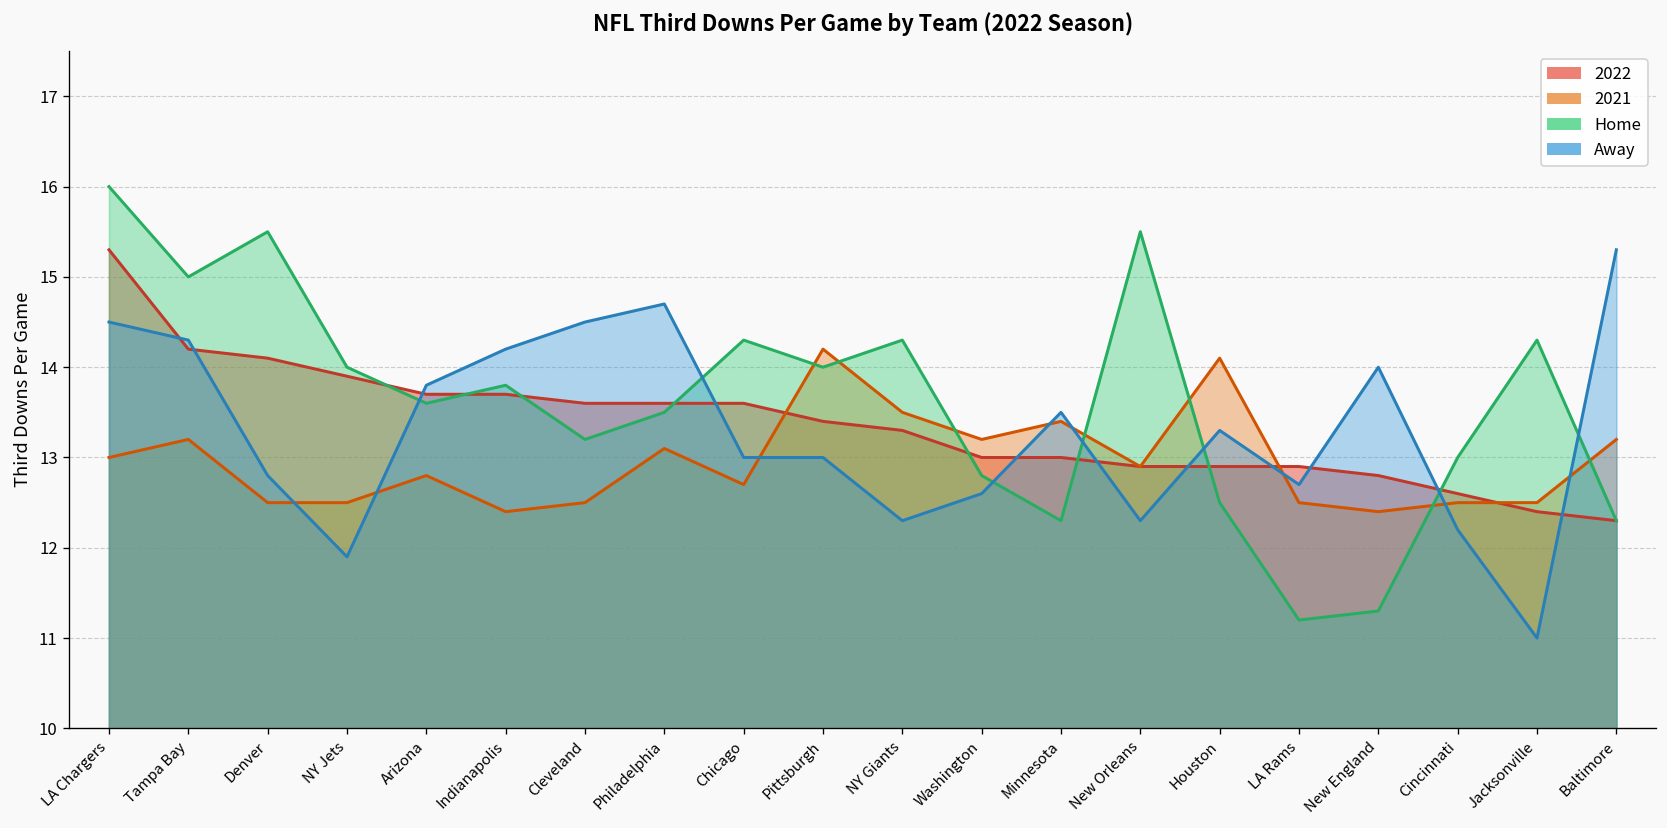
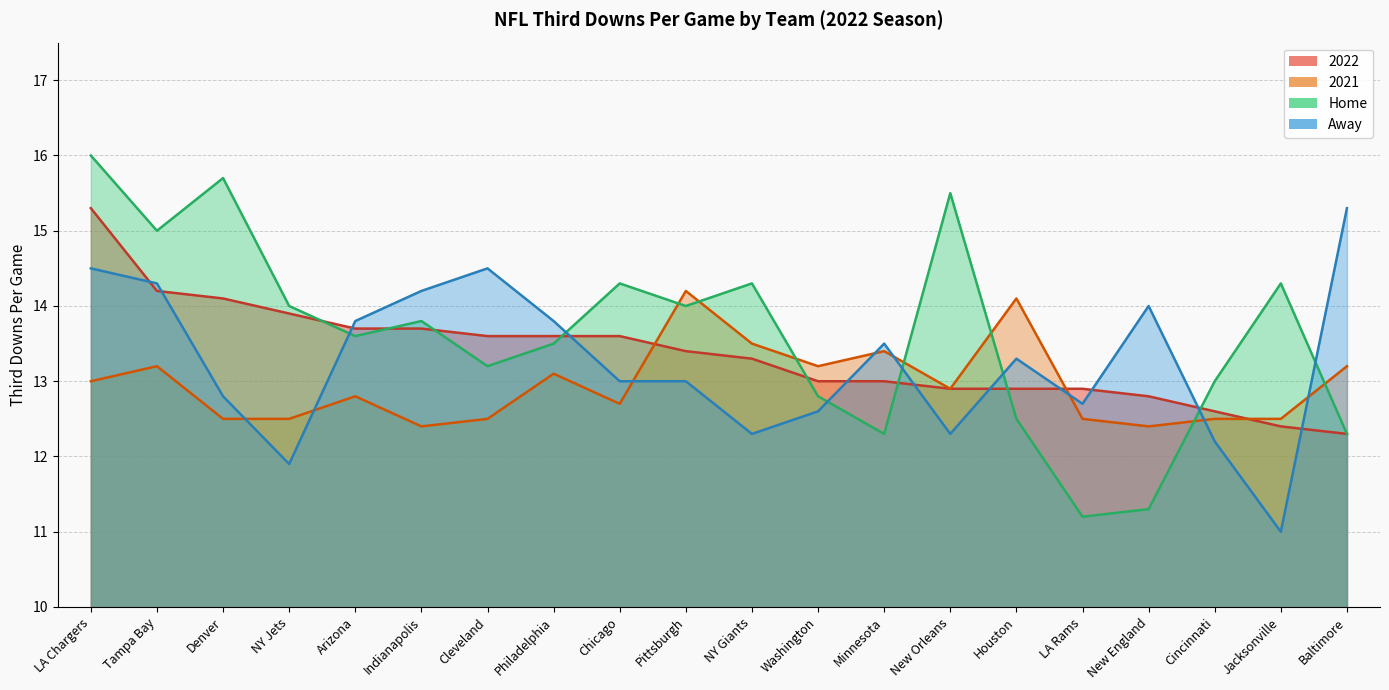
Home, Denver: 15.5 -> 15.7
Away, Philadelphia: 14.7 -> 13.8
